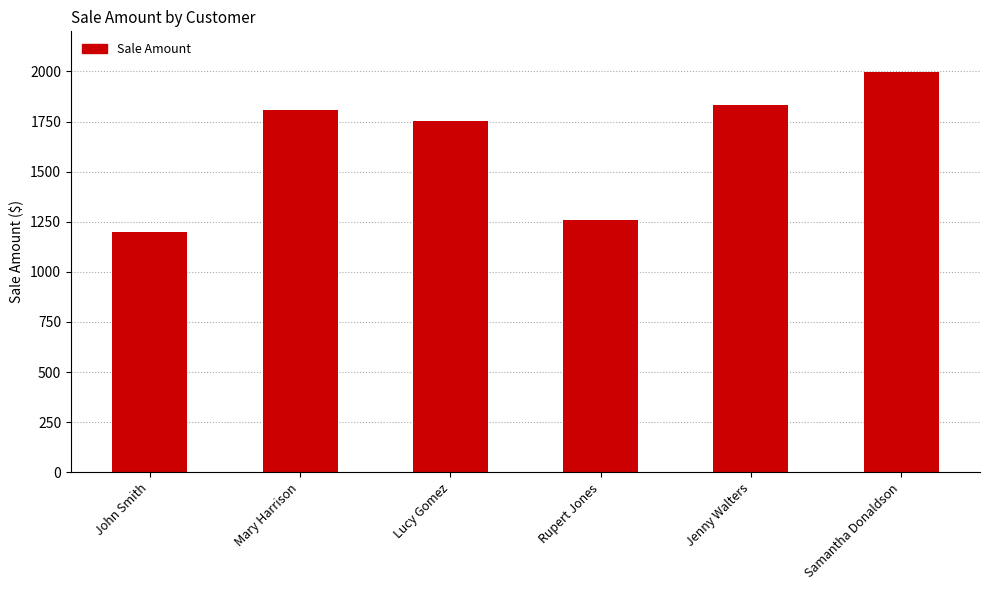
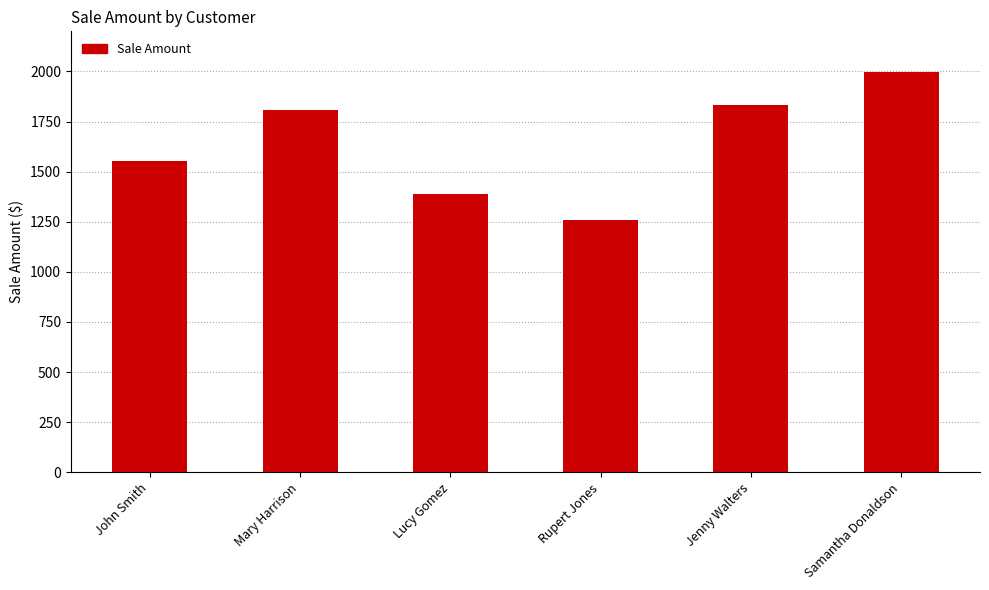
John Smith: 1200 -> 1550
Lucy Gomez: 1760 -> 1390
